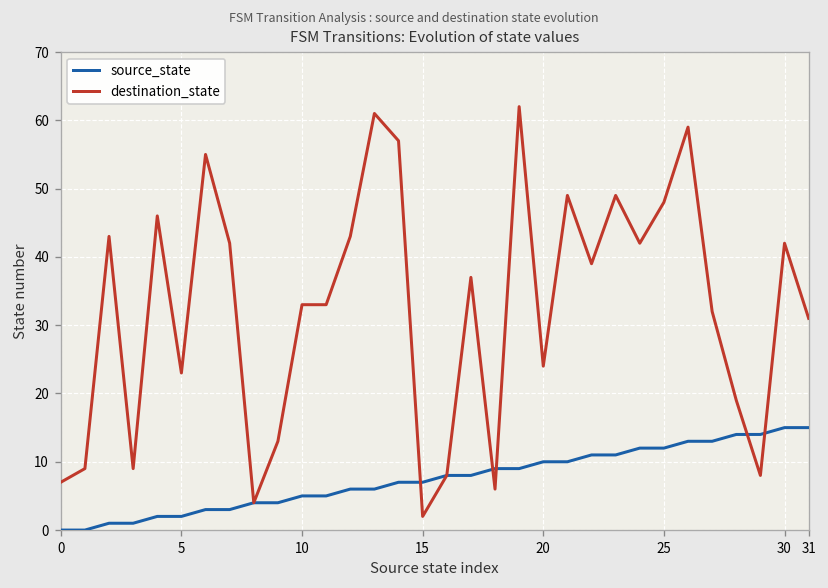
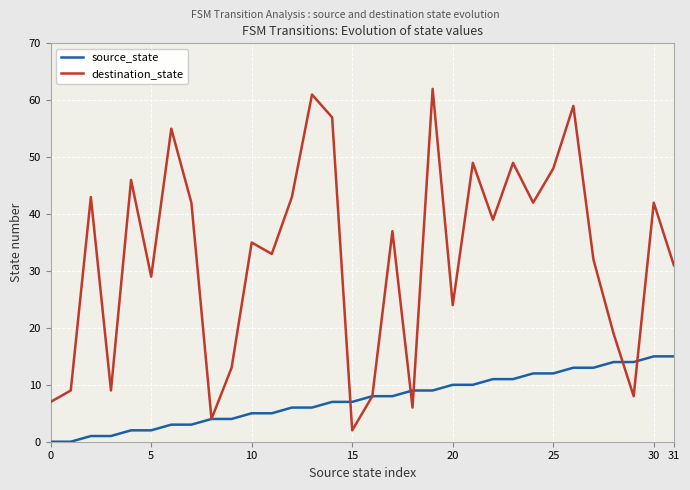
destination_state, 5: 23 -> 29
destination_state, 10: 33 -> 35
